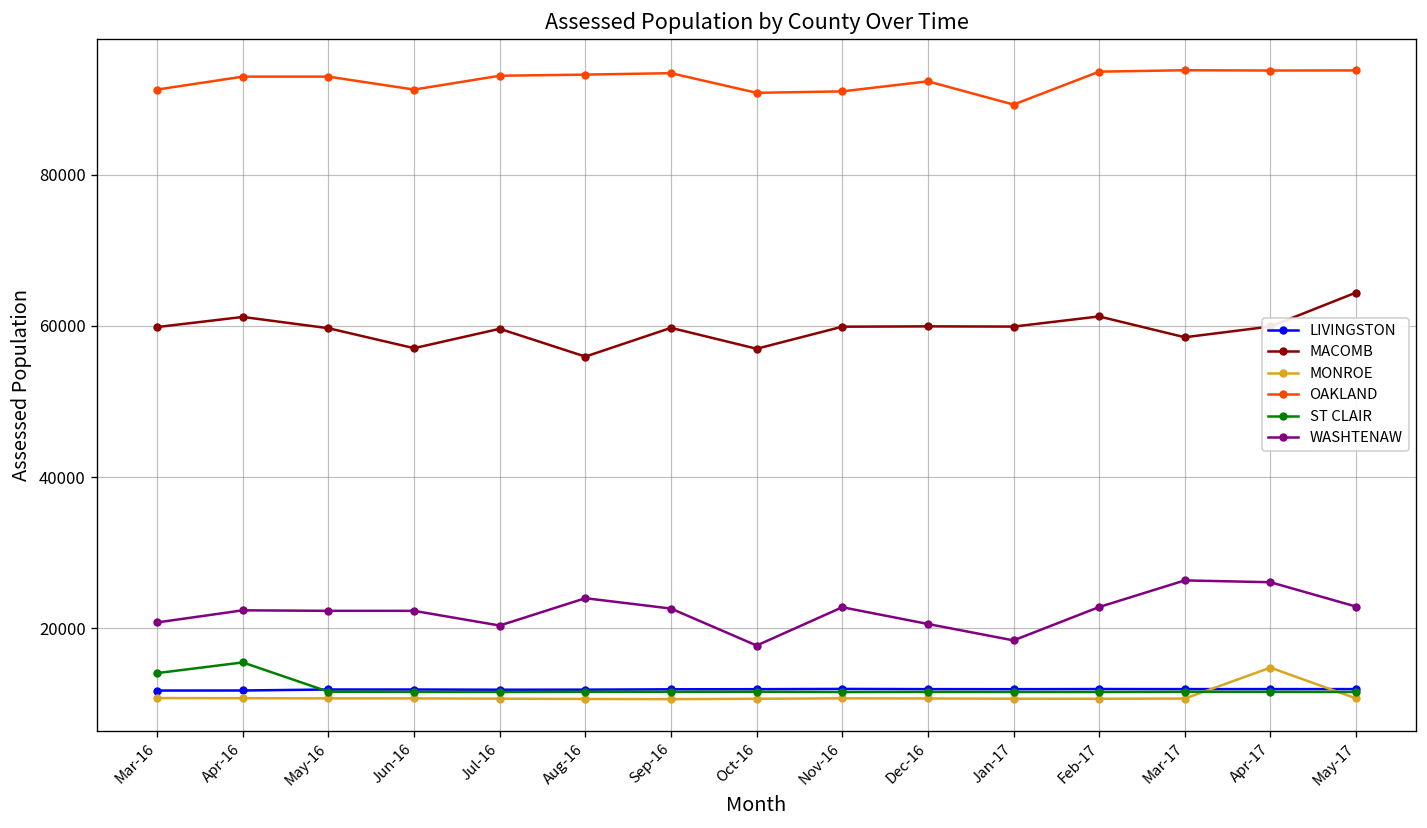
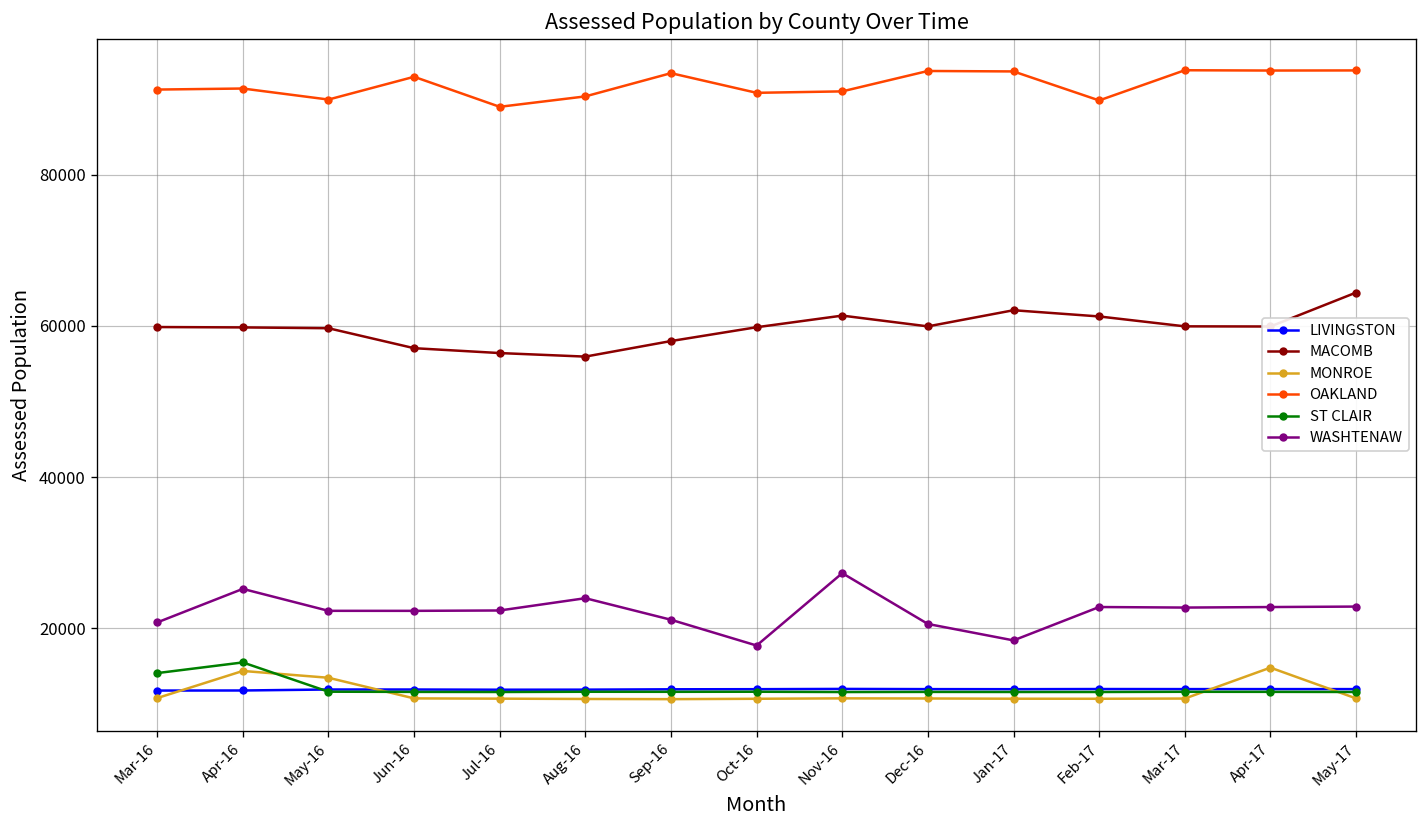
MACOMB, Apr-16: 61000 -> 60000
MONROE, Apr-16: 11000 -> 14000
OAKLAND, Apr-16: 93000 -> 91000
WASHTENAW, Apr-16: 22000 -> 25000
MONROE, May-16: 11000 -> 13000
OAKLAND, May-16: 93000 -> 90000
OAKLAND, Jun-16: 91000 -> 93000
MACOMB, Jul-16: 60000 -> 56000
OAKLAND, Jul-16: 93000 -> 89000
WASHTENAW, Jul-16: 20000 -> 22000
OAKLAND, Aug-16: 93000 -> 90000
MACOMB, Sep-16: 60000 -> 58000
WASHTENAW, Sep-16: 23000 -> 21000
MACOMB, Oct-16: 57000 -> 60000
MACOMB, Nov-16: 60000 -> 61000
WASHTENAW, Nov-16: 23000 -> 27000
OAKLAND, Dec-16: 92000 -> 94000
MACOMB, Jan-17: 60000 -> 62000
OAKLAND, Jan-17: 89000 -> 94000
OAKLAND, Feb-17: 94000 -> 90000
MACOMB, Mar-17: 59000 -> 60000
WASHTENAW, Mar-17: 26000 -> 23000
WASHTENAW, Apr-17: 26000 -> 23000
